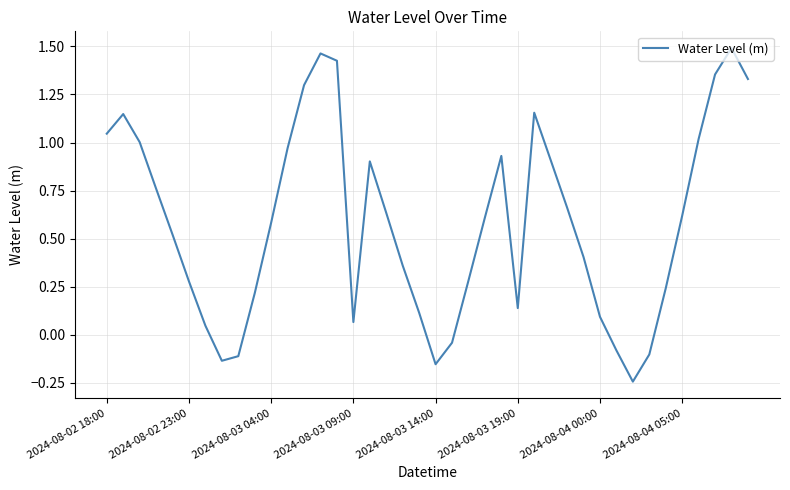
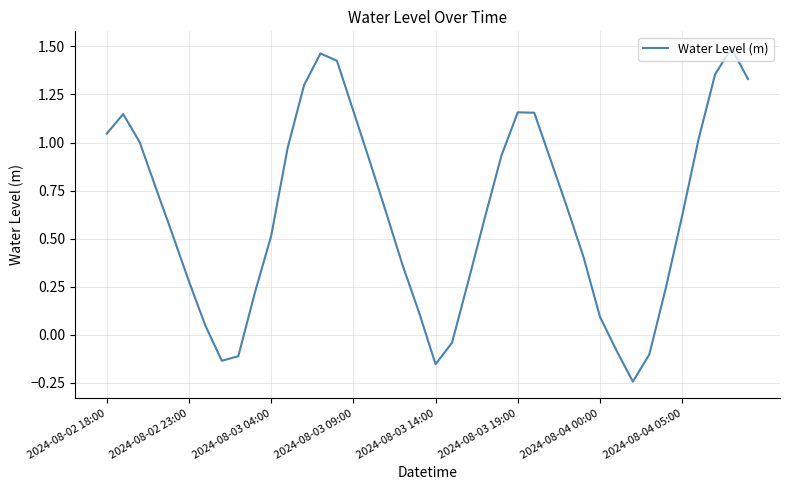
2024-08-03 04:00: 0.58 -> 0.51
2024-08-03 09:00: 0.07 -> 1.16
2024-08-03 19:00: 0.14 -> 1.16
